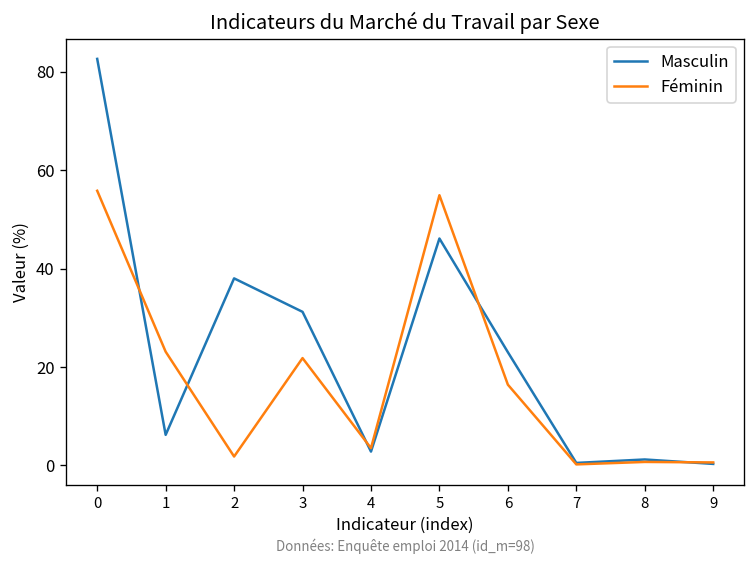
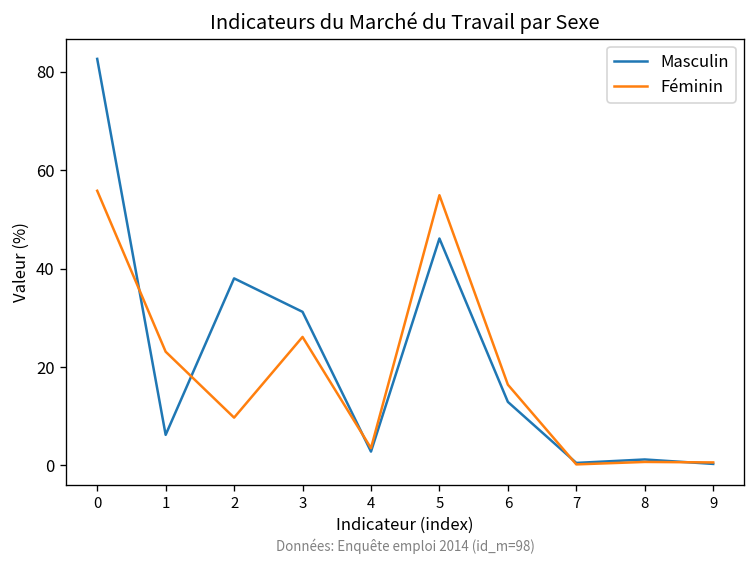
Féminin, 2: 2 -> 10
Féminin, 3: 22 -> 26
Masculin, 6: 23 -> 13
